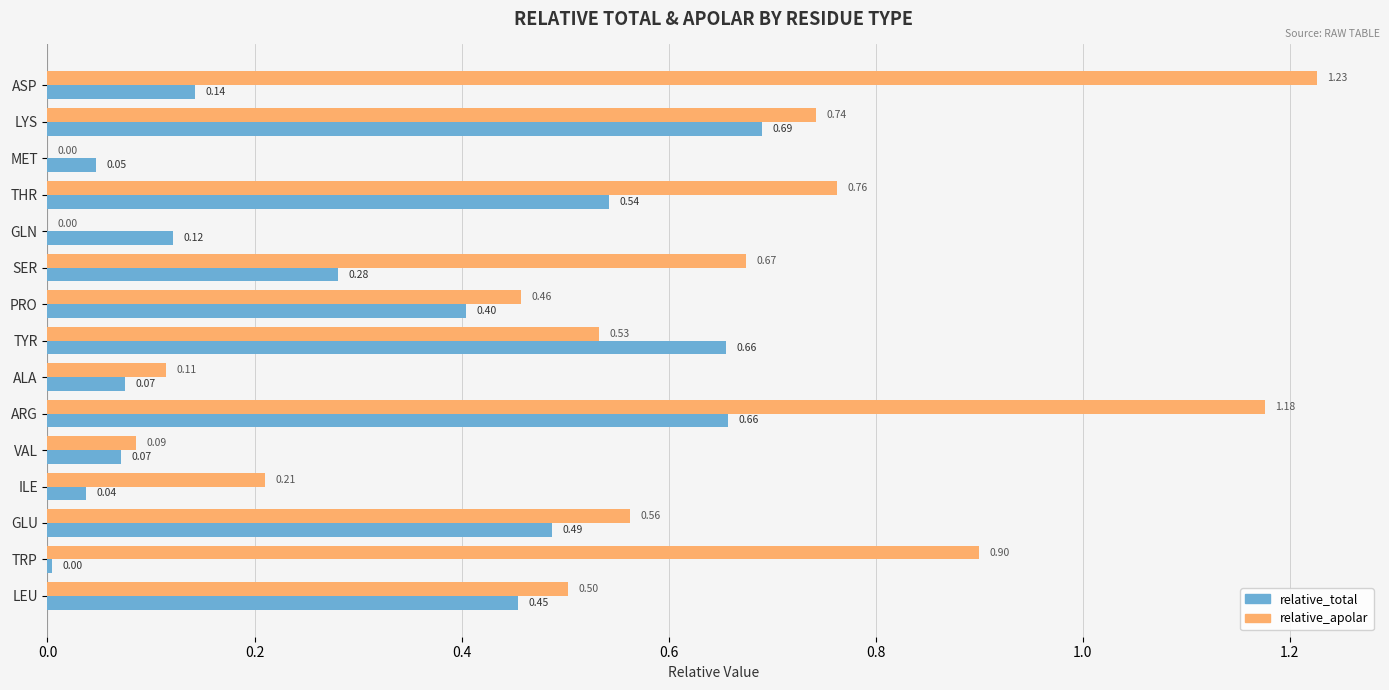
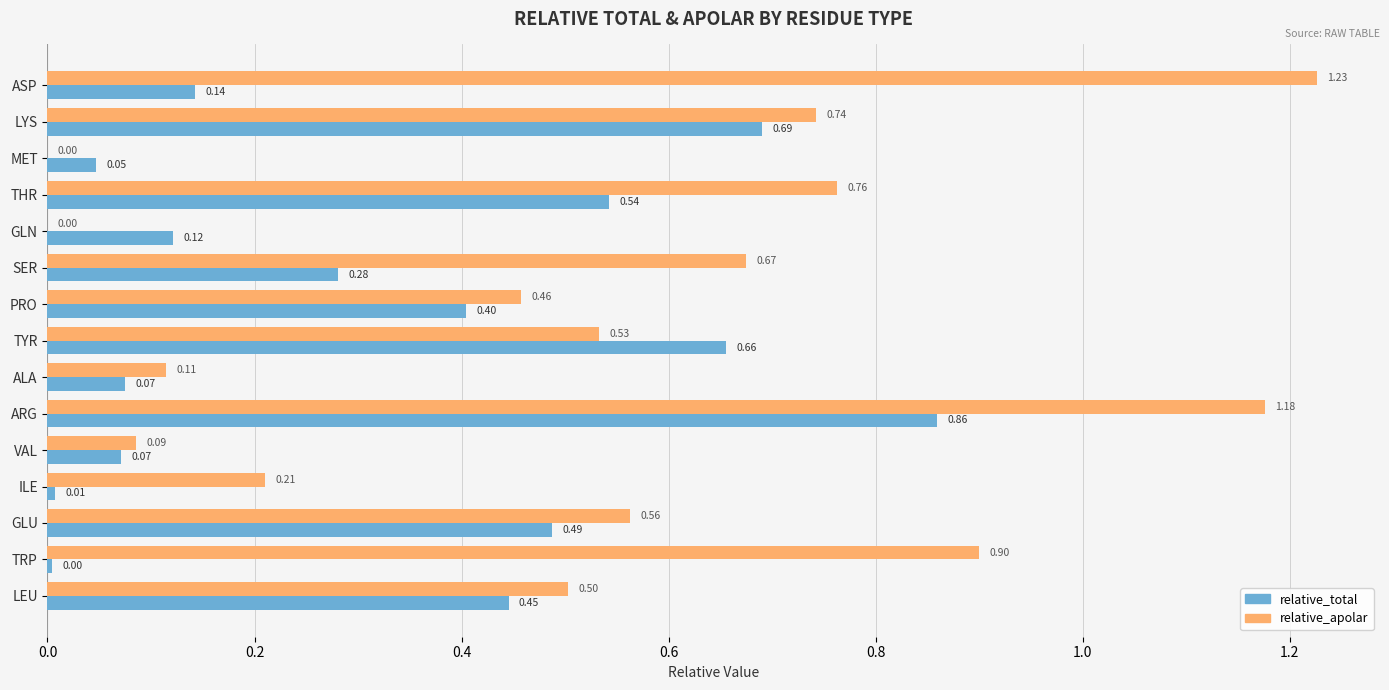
relative_total, ARG: 0.66 -> 0.86
relative_total, ILE: 0.04 -> 0.01
relative_total, LEU: 0.455 -> 0.445
